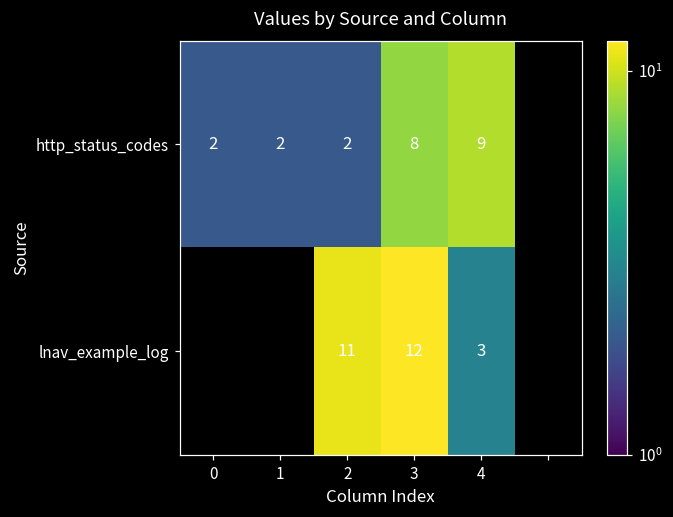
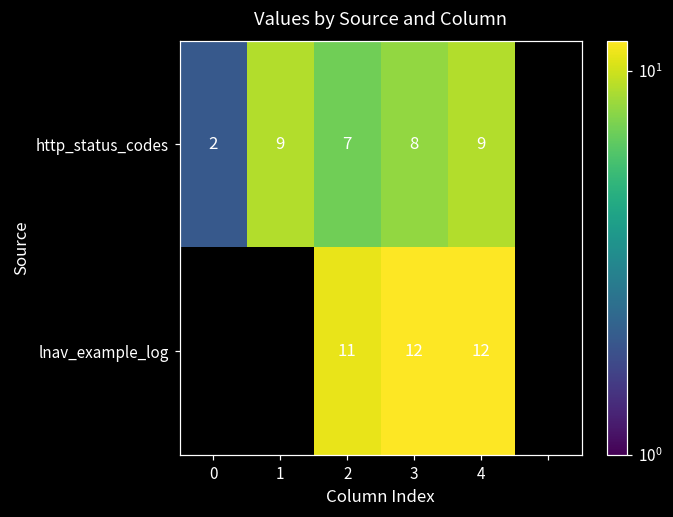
http_status_codes, 1: 2 -> 9
http_status_codes, 2: 2 -> 7
lnav_example_log, 4: 3 -> 12
